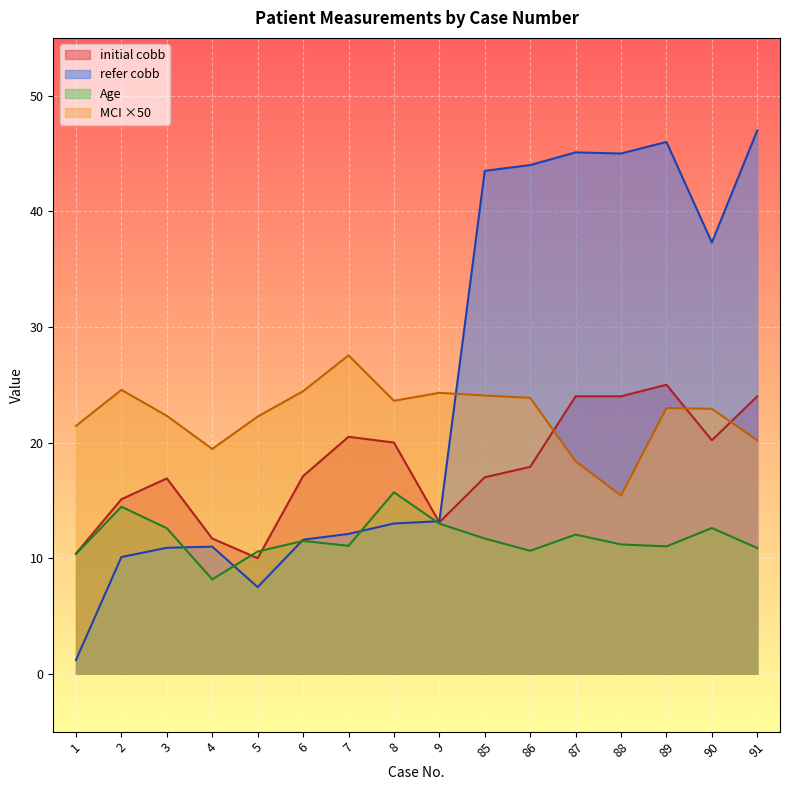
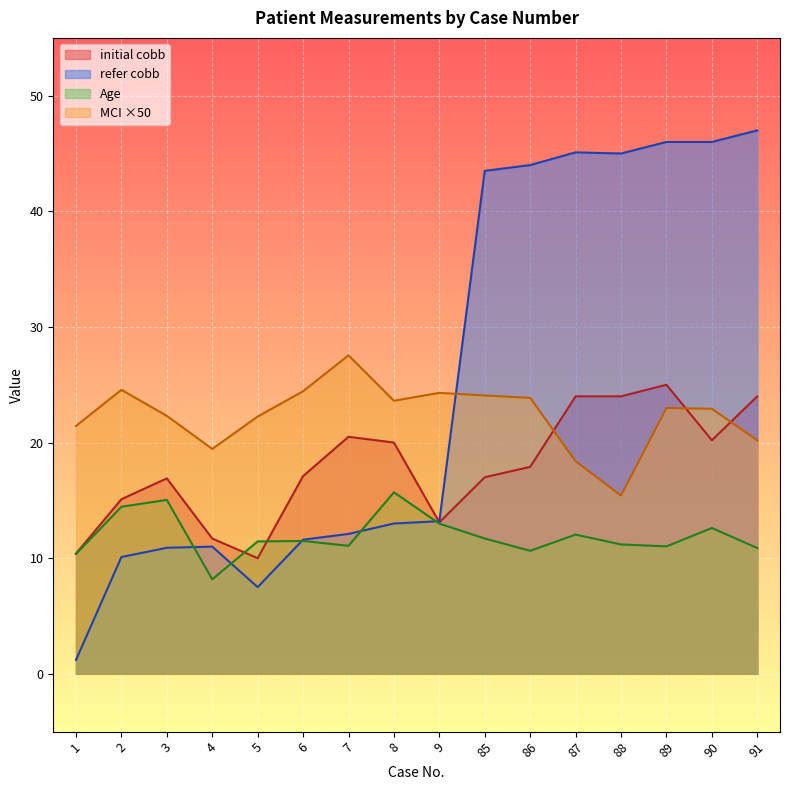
Age, 3: 12.6 -> 15.0
Age, 5: 10.6 -> 11.5
refer cobb, 90: 37.3 -> 46.0
